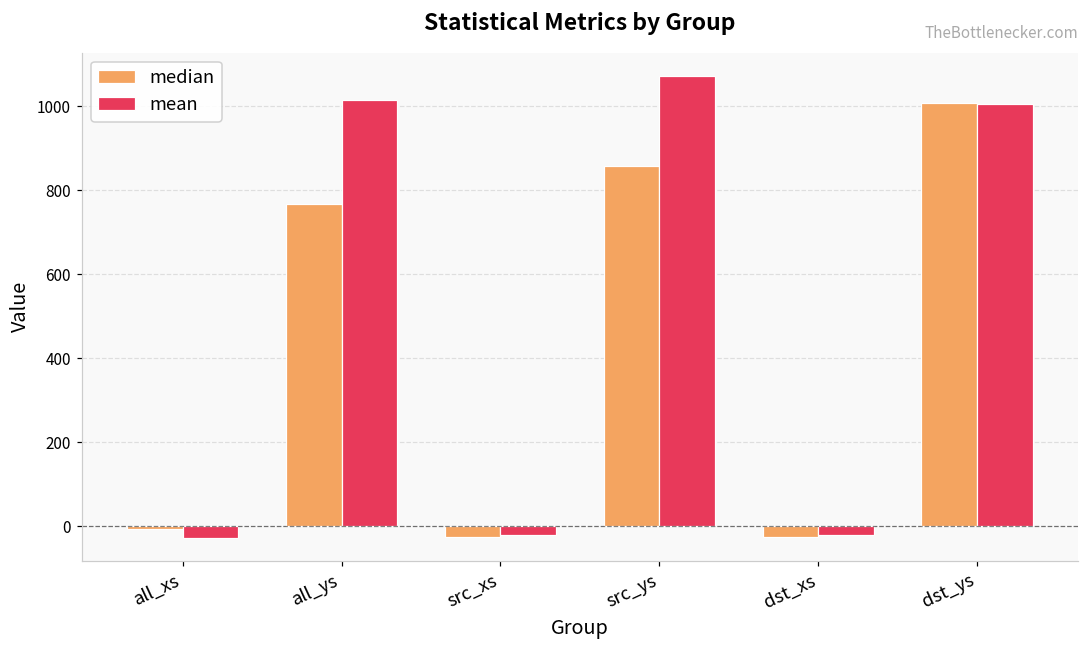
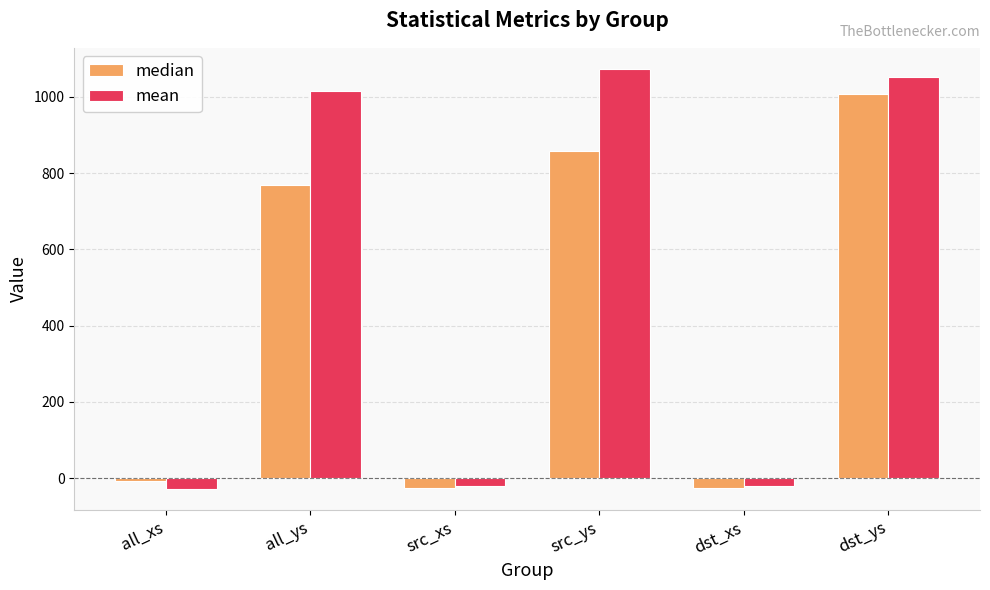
mean, dst_ys: 1010 -> 1050
